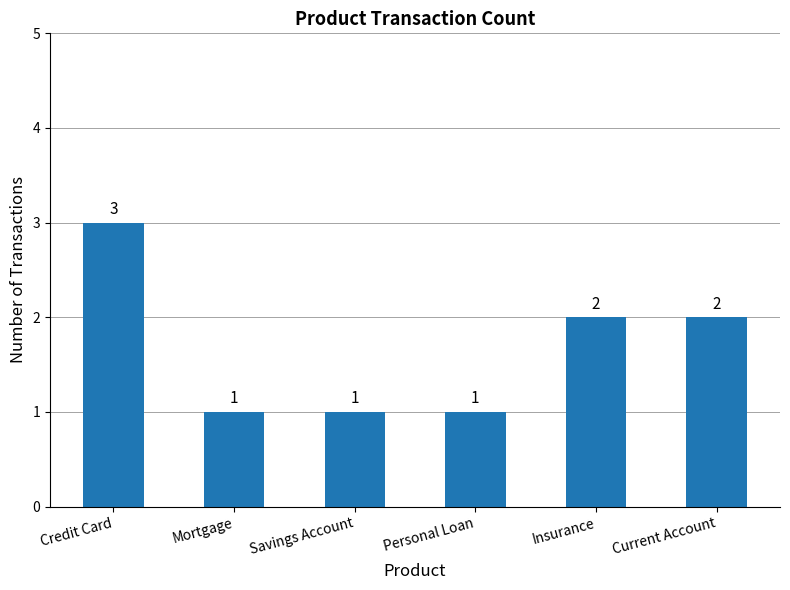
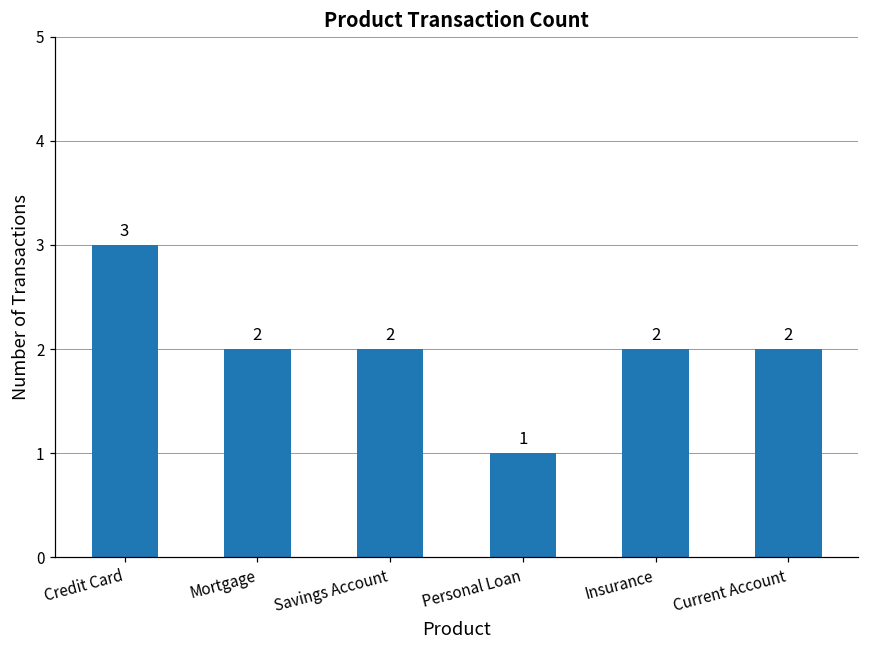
Mortgage: 1 -> 2
Savings Account: 1 -> 2
